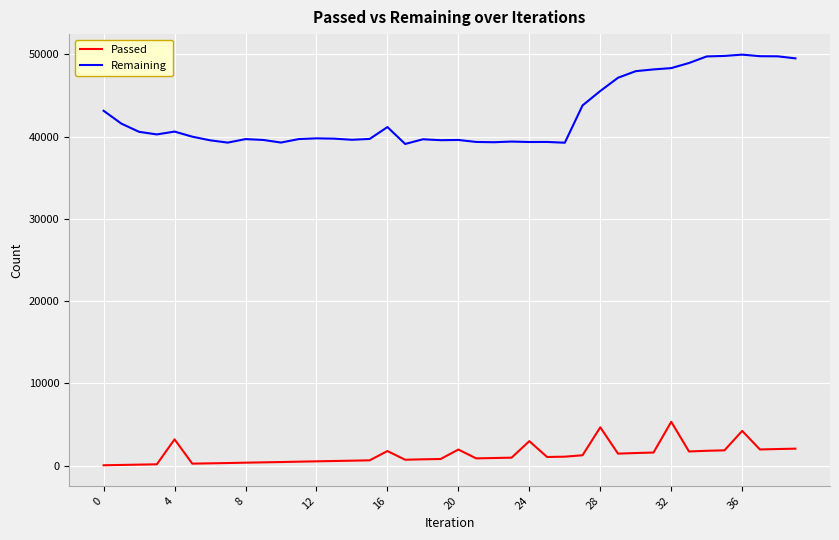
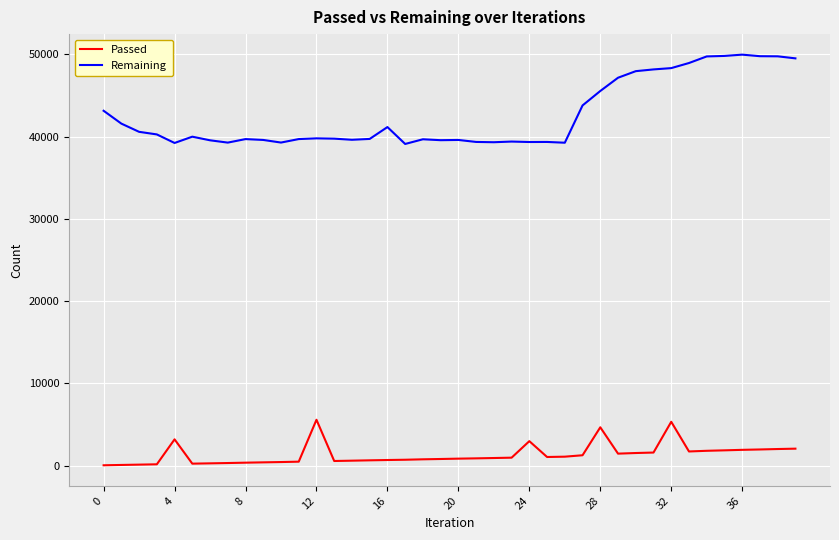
Remaining, 4: 41000 -> 39000
Passed, 12: 1000 -> 6000
Passed, 16: 2000 -> 1000
Passed, 20: 2000 -> 1000
Passed, 36: 4000 -> 2000
